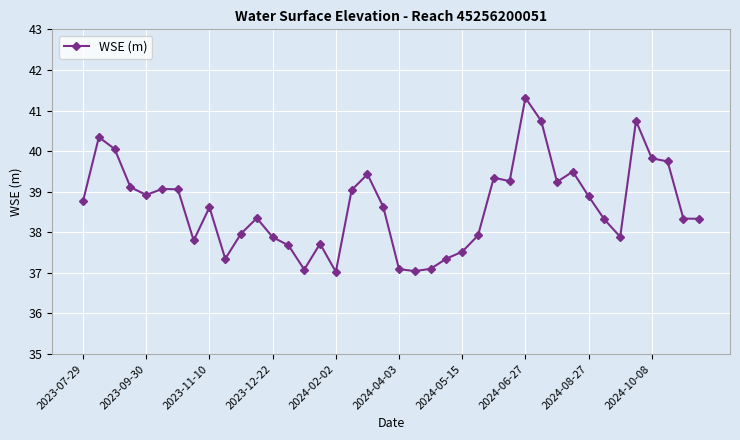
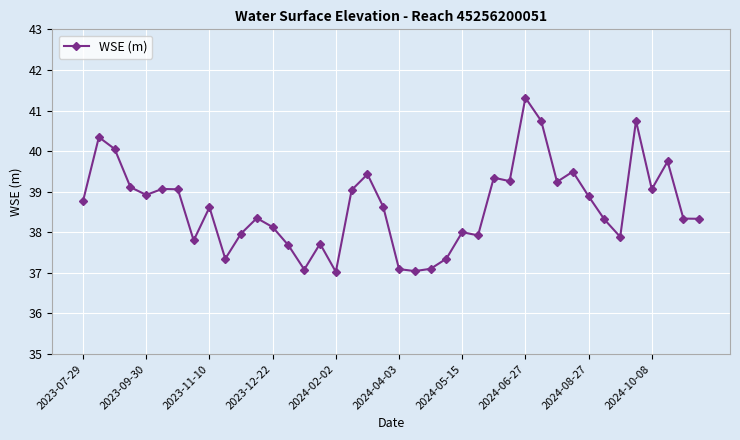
2023-12-22: 37.9 -> 38.1
2024-05-15: 37.5 -> 38.0
2024-10-08: 39.8 -> 39.1
